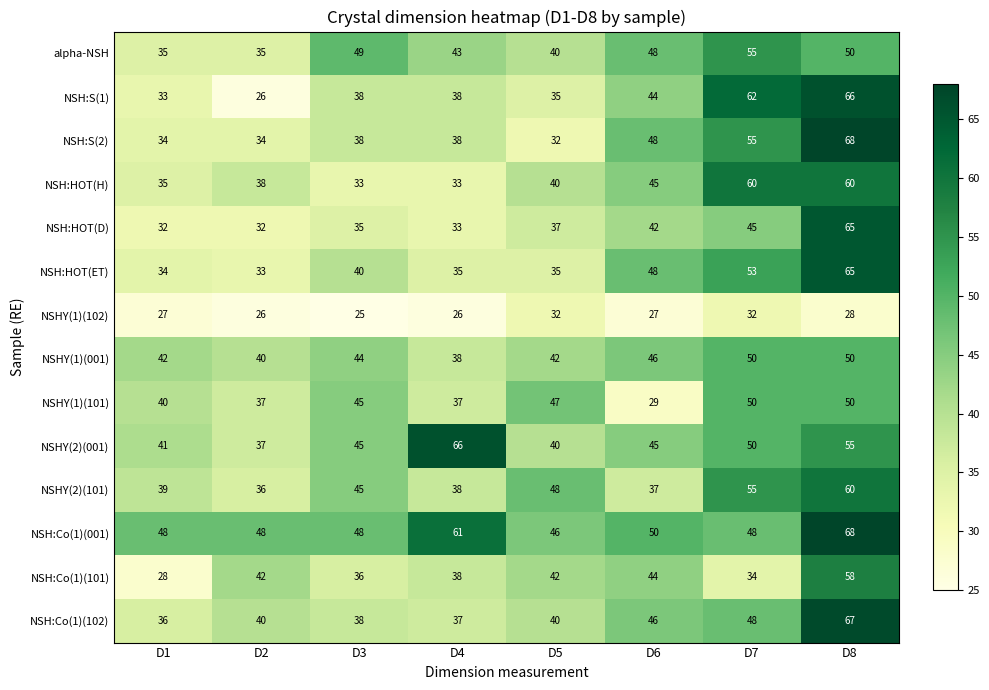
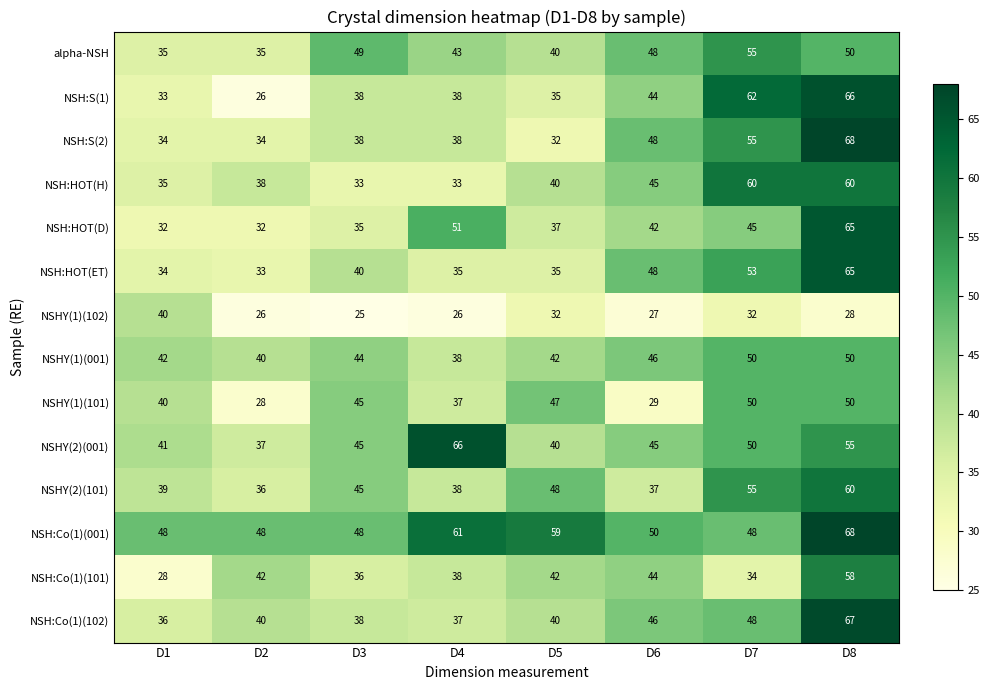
NSH:HOT(D), D4: 33 -> 51
NSHY(1)(102), D1: 27 -> 40
NSHY(1)(101), D2: 37 -> 28
NSH:Co(1)(001), D5: 46 -> 59
